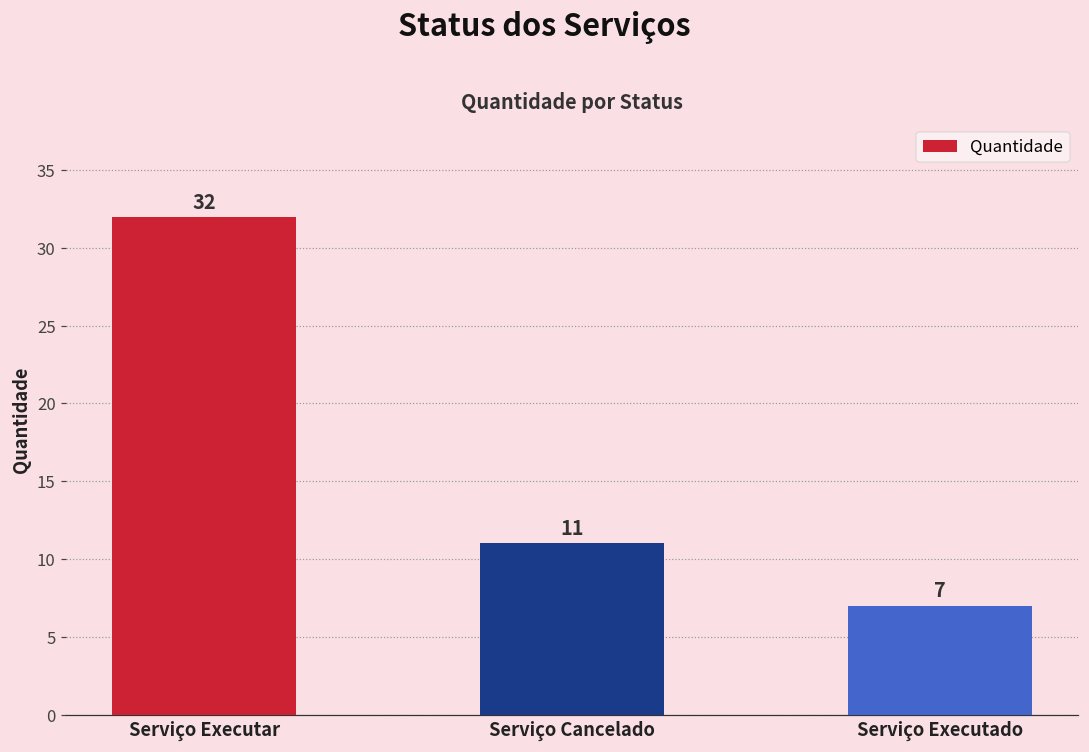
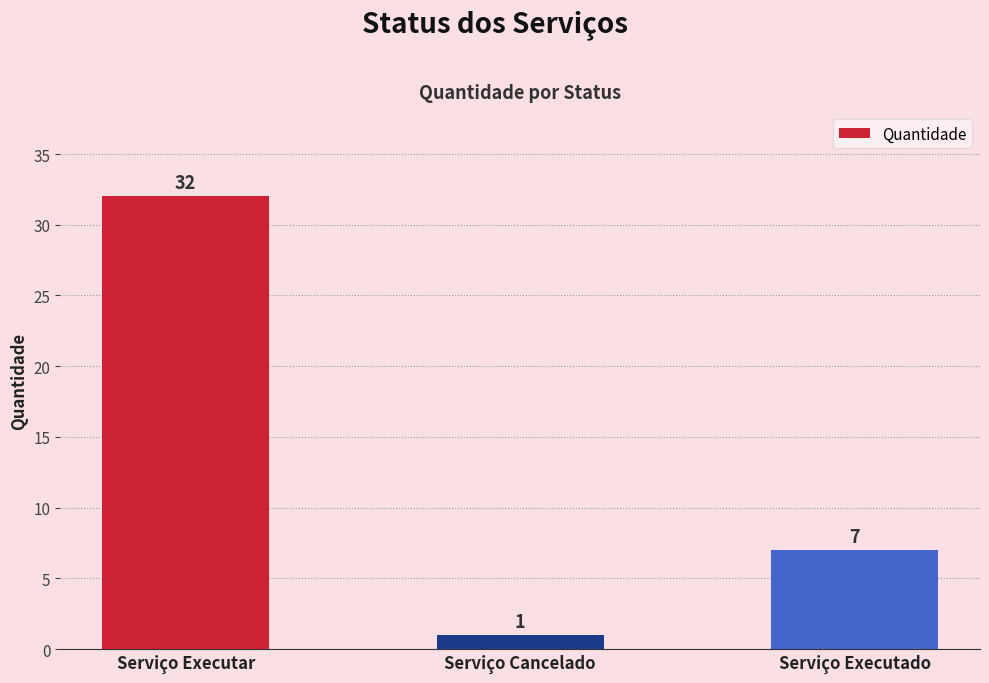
Serviço Cancelado: 11 -> 1
